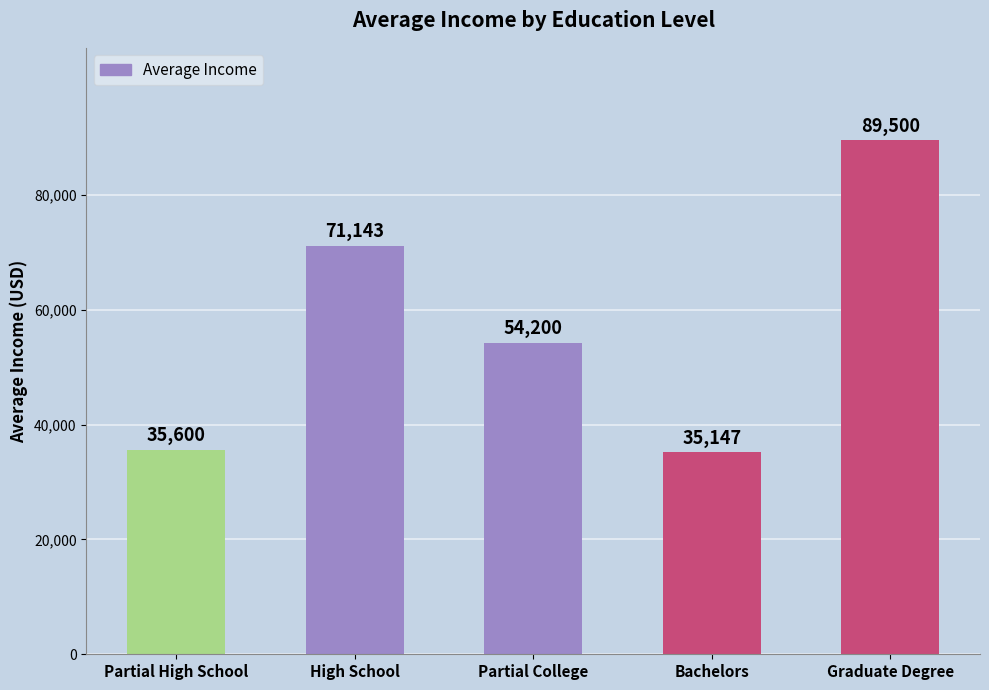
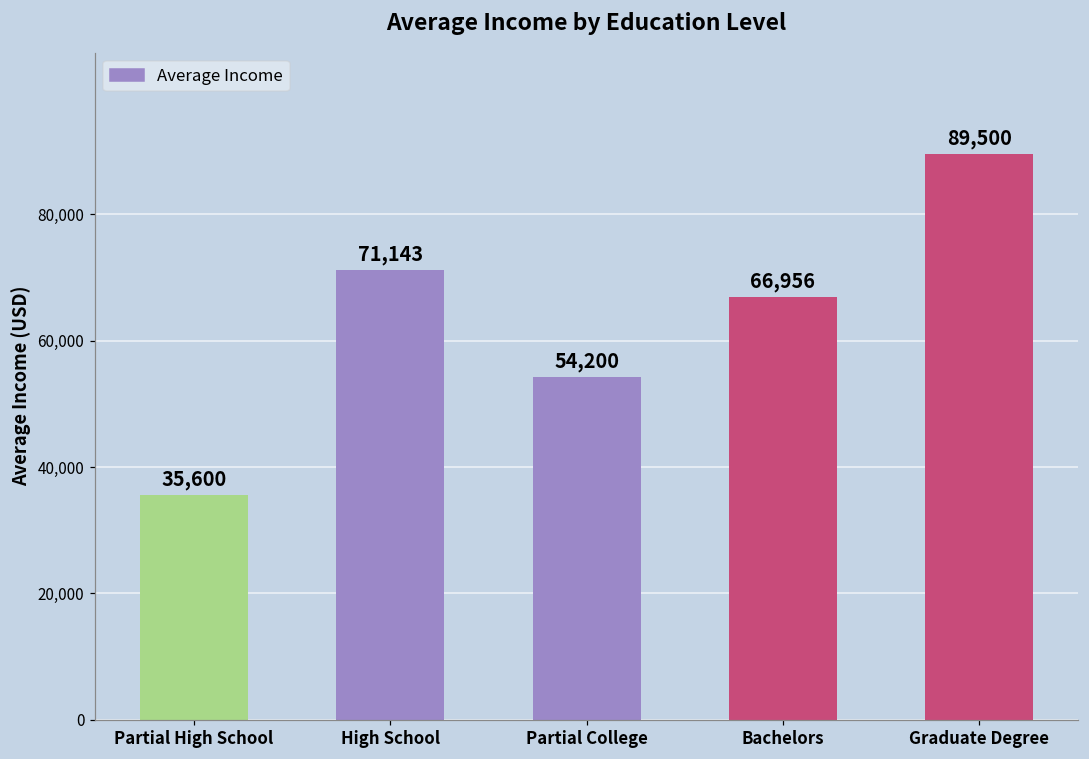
Bachelors: 35,147 -> 66,956
